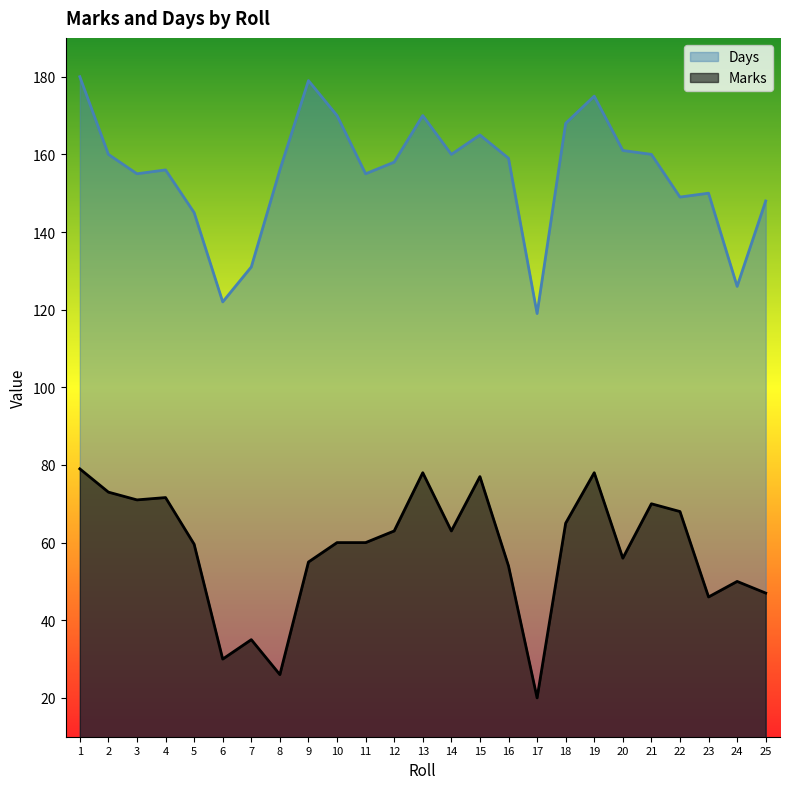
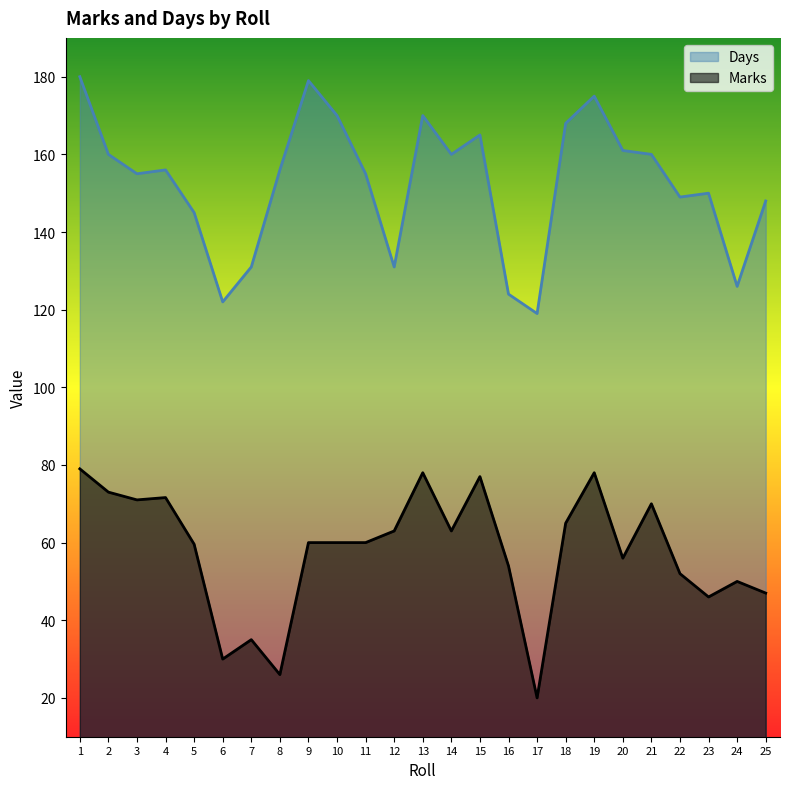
Marks, 9: 55 -> 60
Days, 12: 158 -> 131
Days, 16: 159 -> 124
Marks, 22: 68 -> 52
